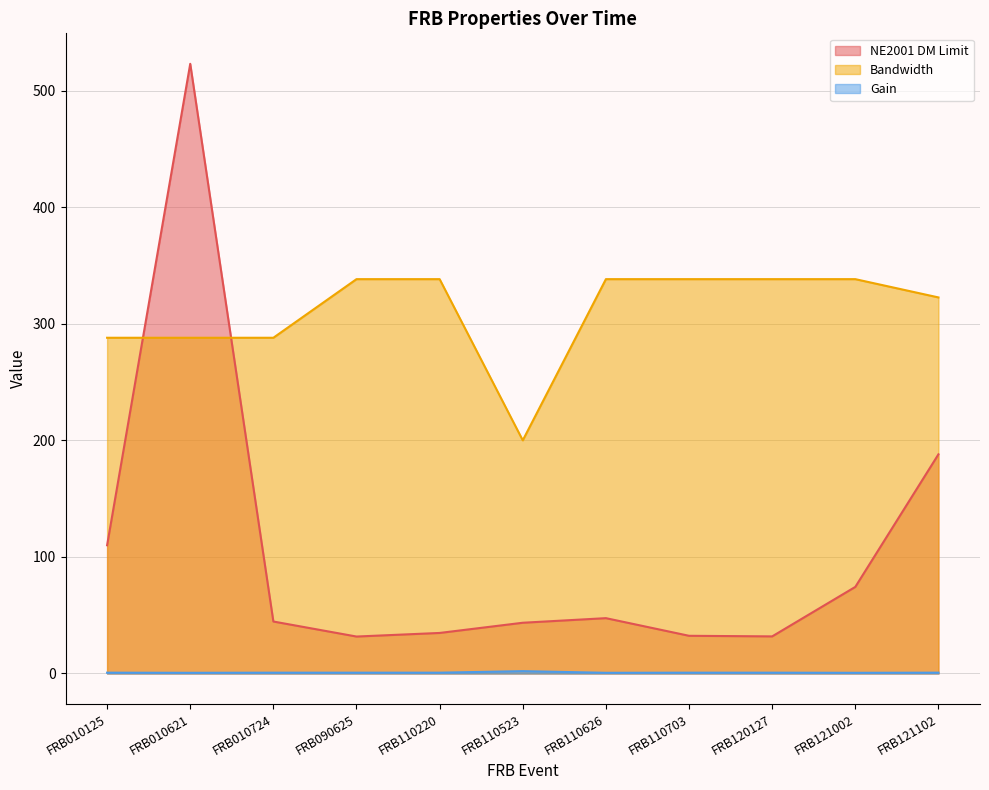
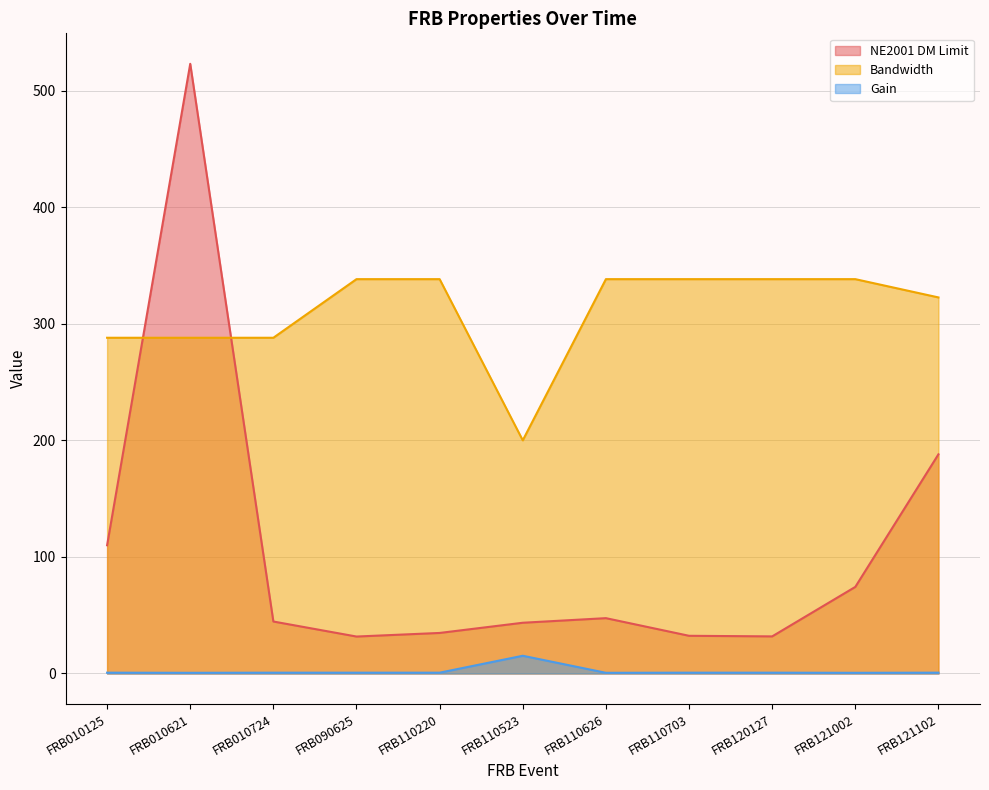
Gain, FRB110523: 2 -> 15
